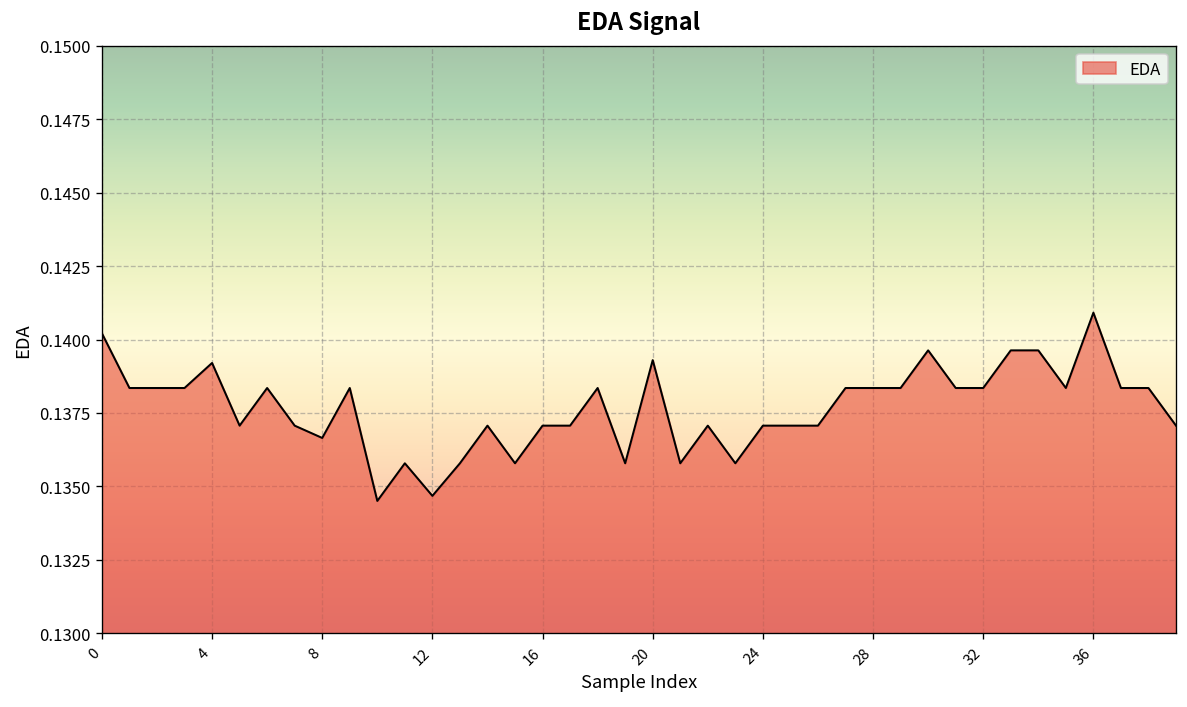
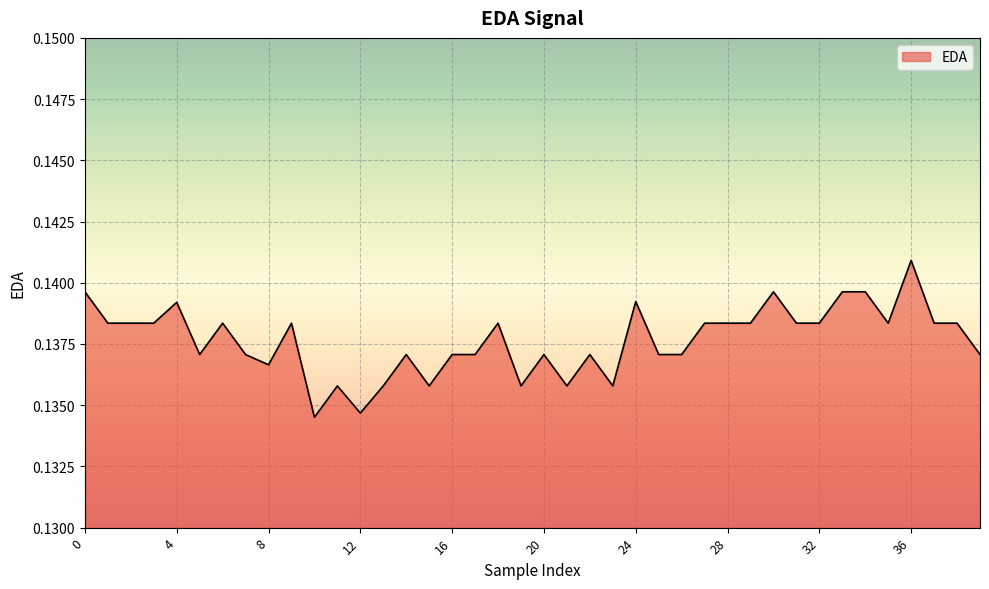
0: 0.1402 -> 0.1396
20: 0.1393 -> 0.1371
24: 0.1371 -> 0.1392
